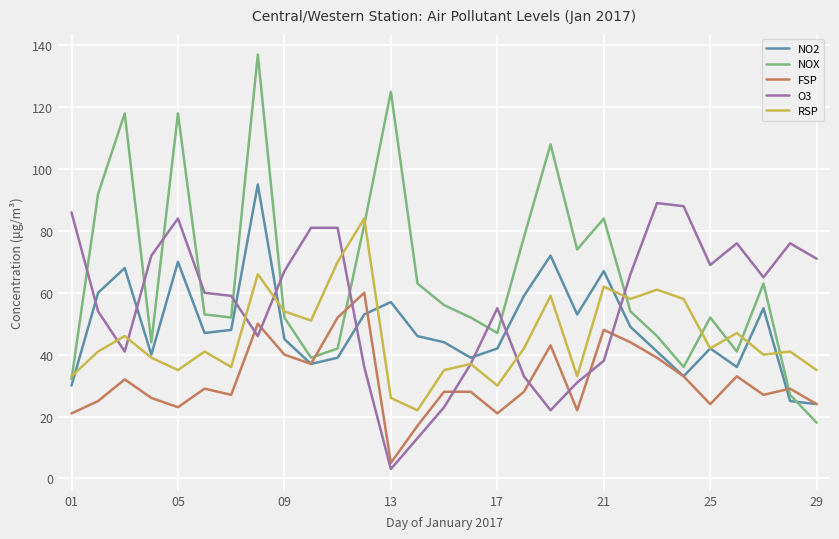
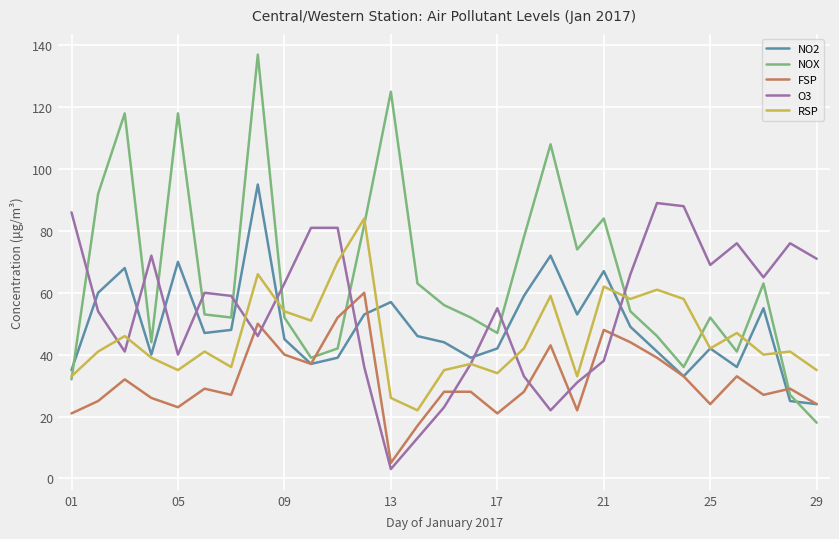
NO2, 01: 30 -> 35
O3, 05: 84 -> 40
O3, 09: 67 -> 63
RSP, 17: 30 -> 34
